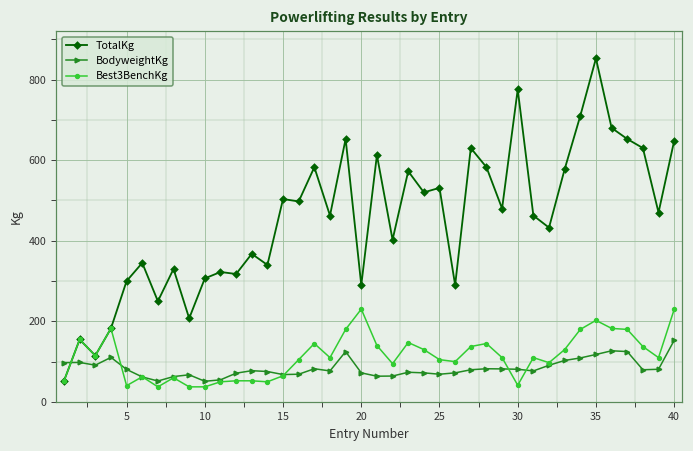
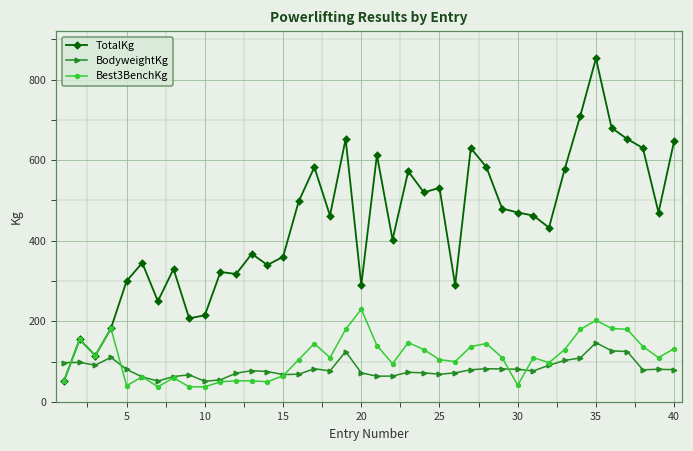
TotalKg, 10: 310 -> 220
TotalKg, 15: 500 -> 360
TotalKg, 30: 780 -> 470
BodyweightKg, 35: 120 -> 150
BodyweightKg, 40: 150 -> 80
Best3BenchKg, 40: 230 -> 130
